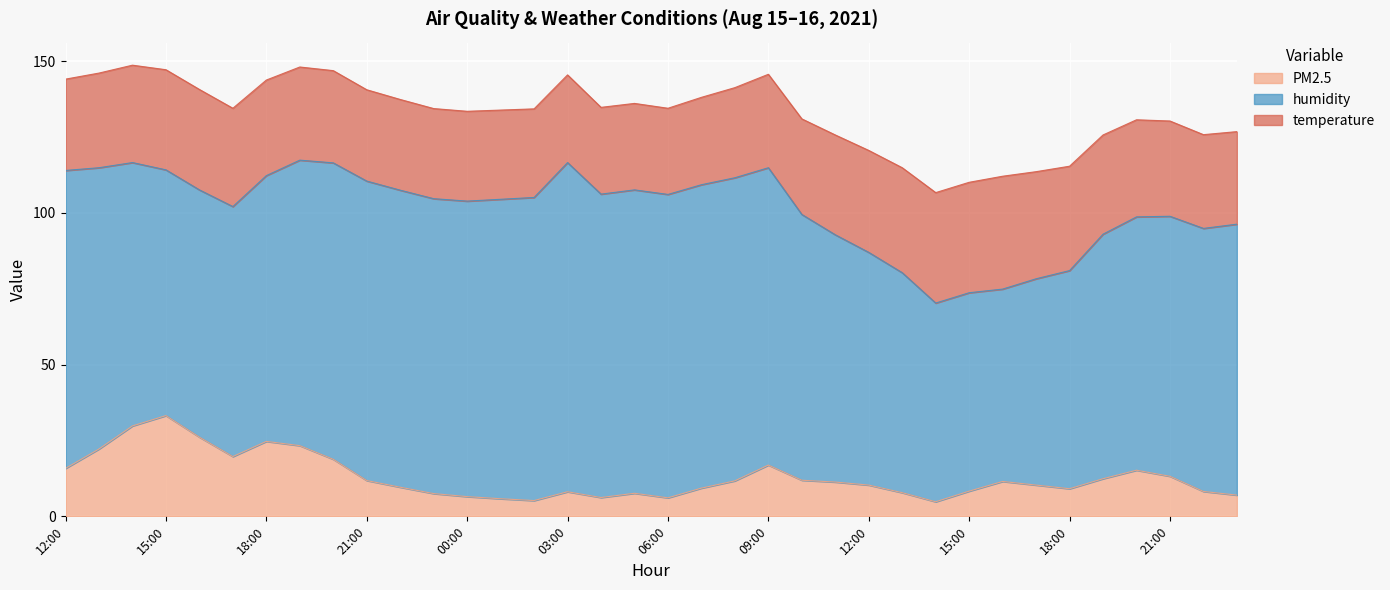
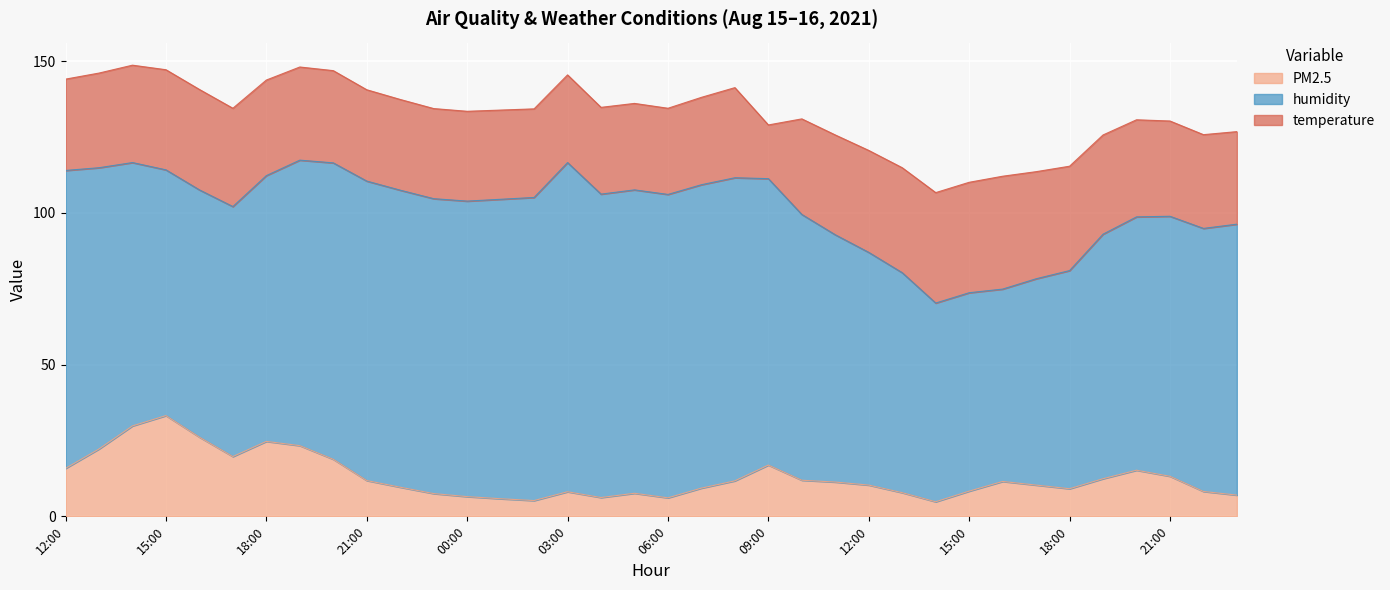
humidity, 09:00: 98 -> 94
temperature, 09:00: 31 -> 18
